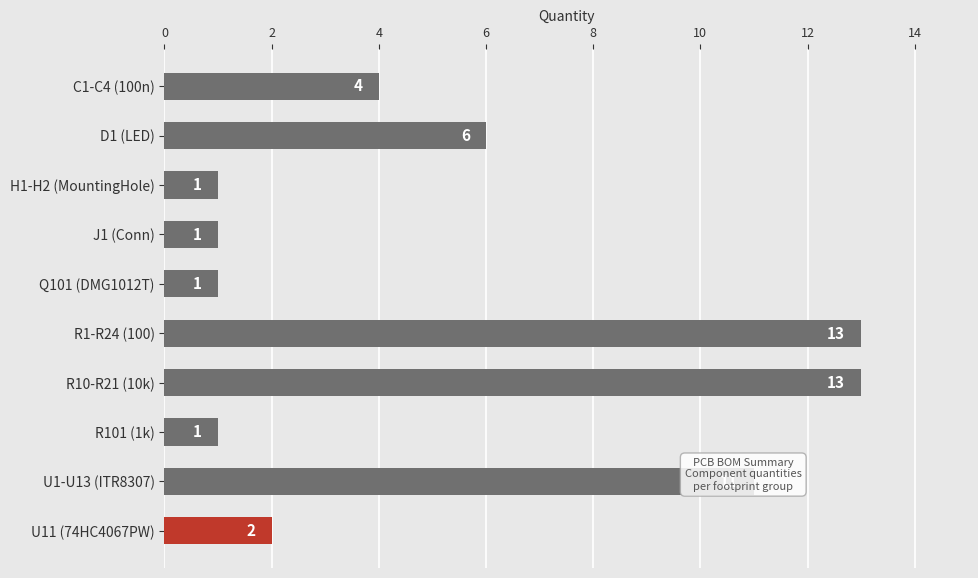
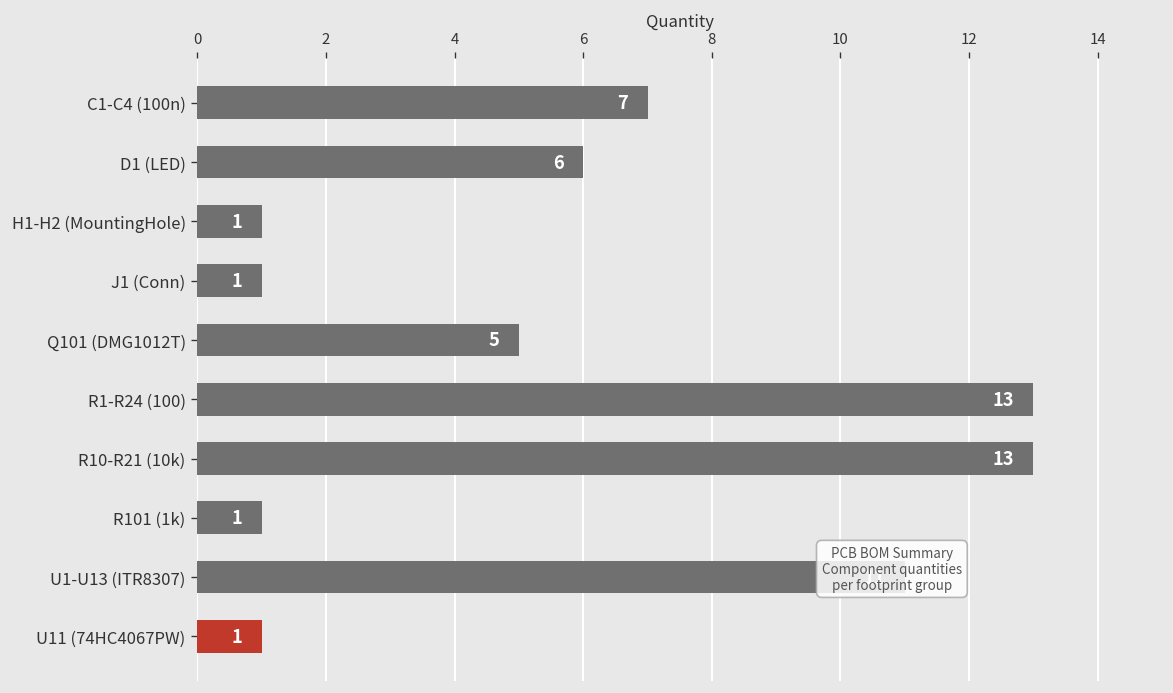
C1-C4 (100n): 4 -> 7
Q101 (DMG1012T): 1 -> 5
U11 (74HC4067PW): 2 -> 1
